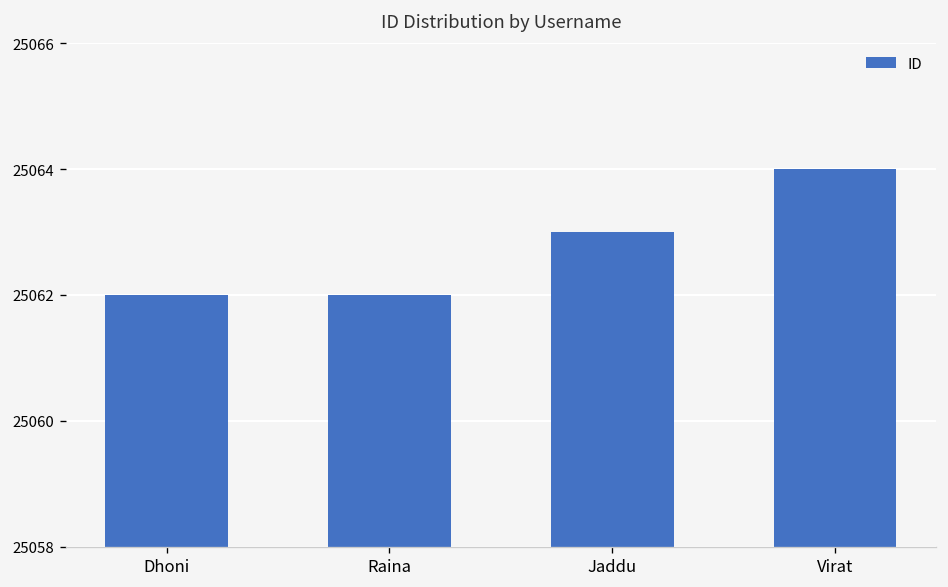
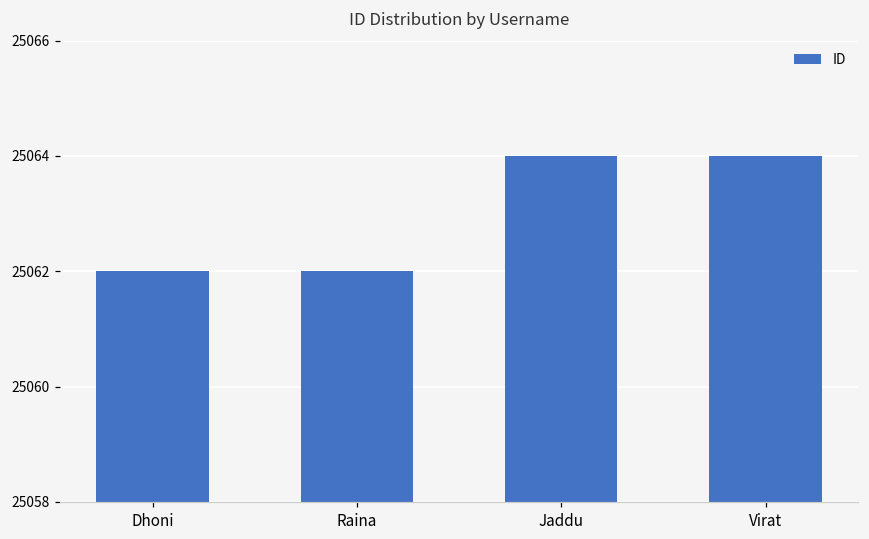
Jaddu: 25063 -> 25064
